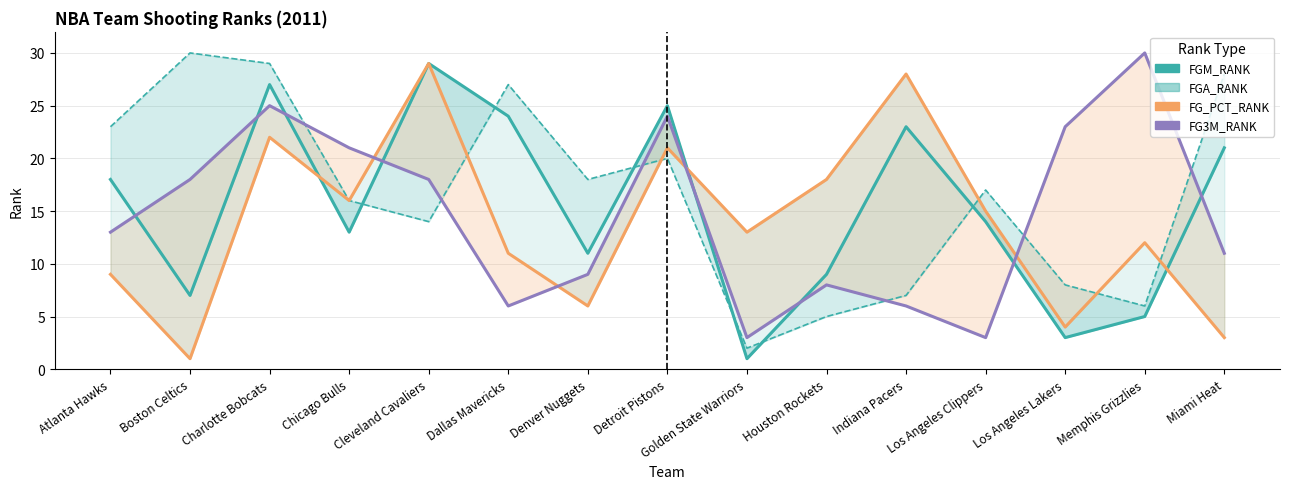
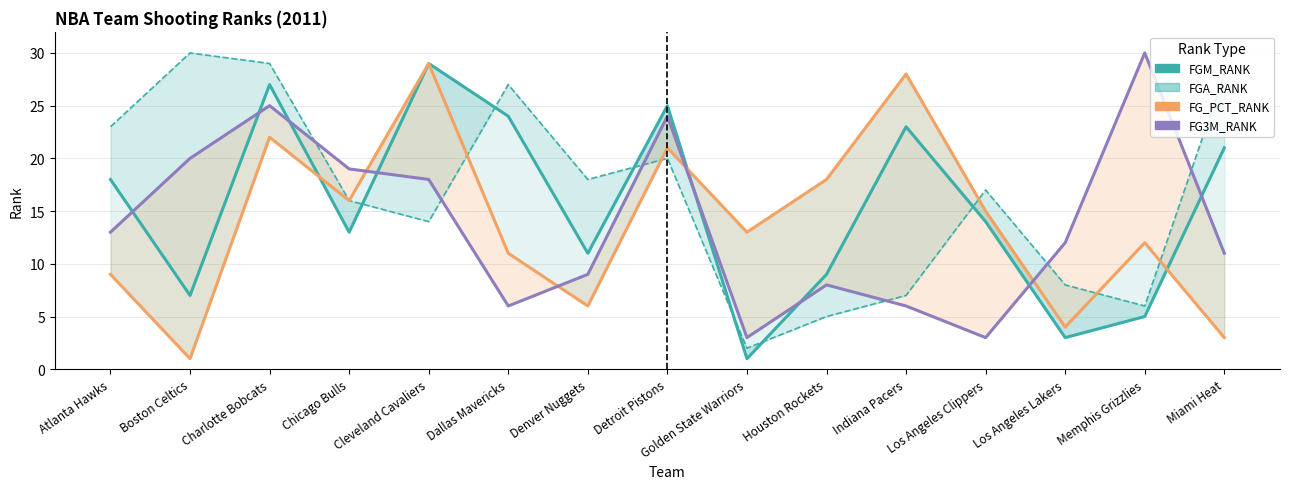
FG3M_RANK, Boston Celtics: 18 -> 20
FG3M_RANK, Chicago Bulls: 21 -> 19
FG3M_RANK, Los Angeles Lakers: 23 -> 12
